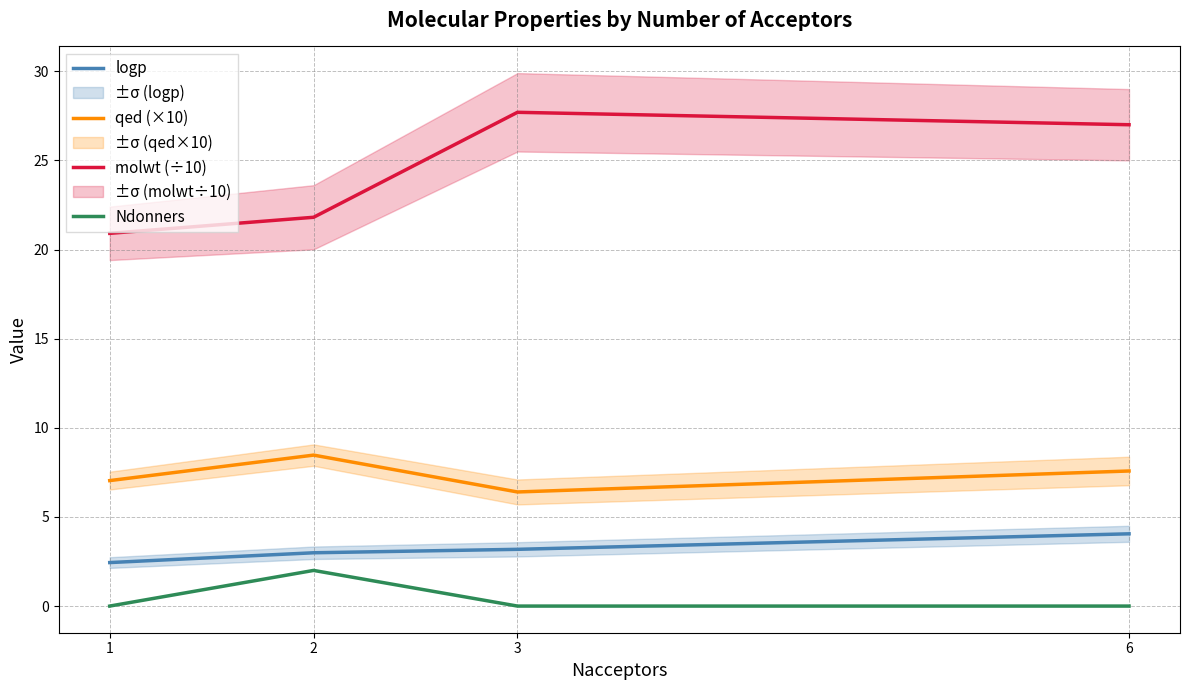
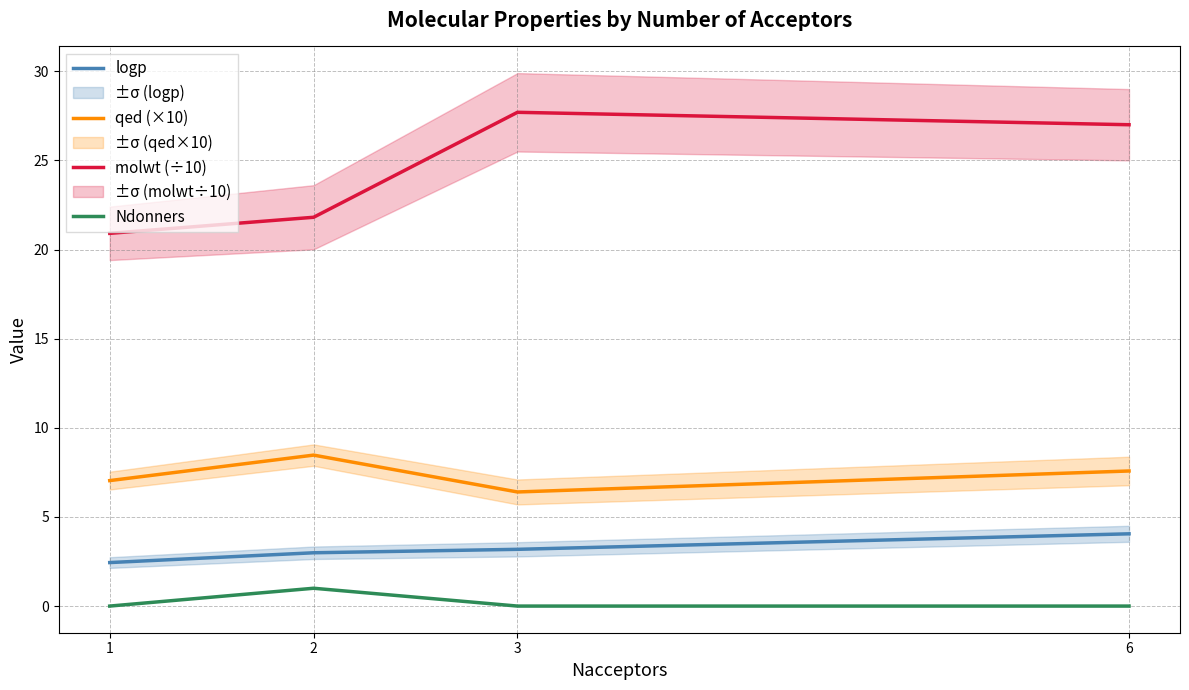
Ndonners, 2: 2 -> 1
